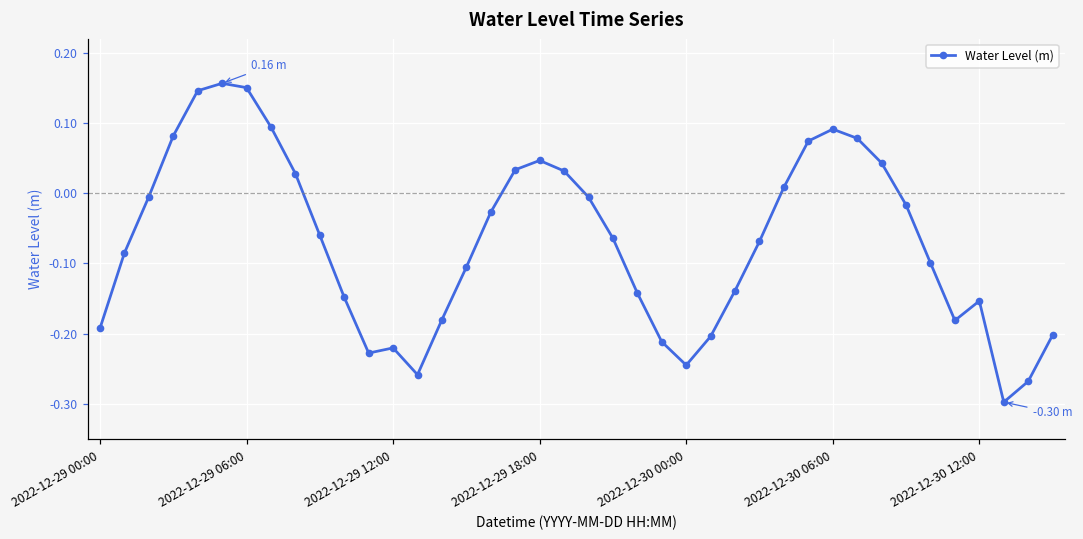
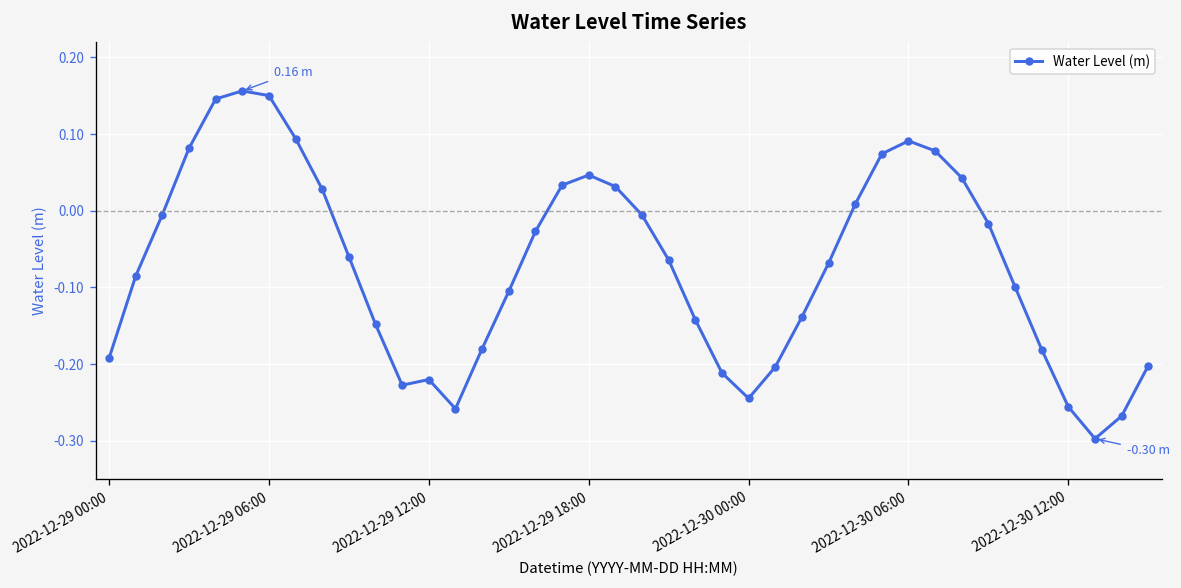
2022-12-30 12:00: -0.15 -> -0.26
